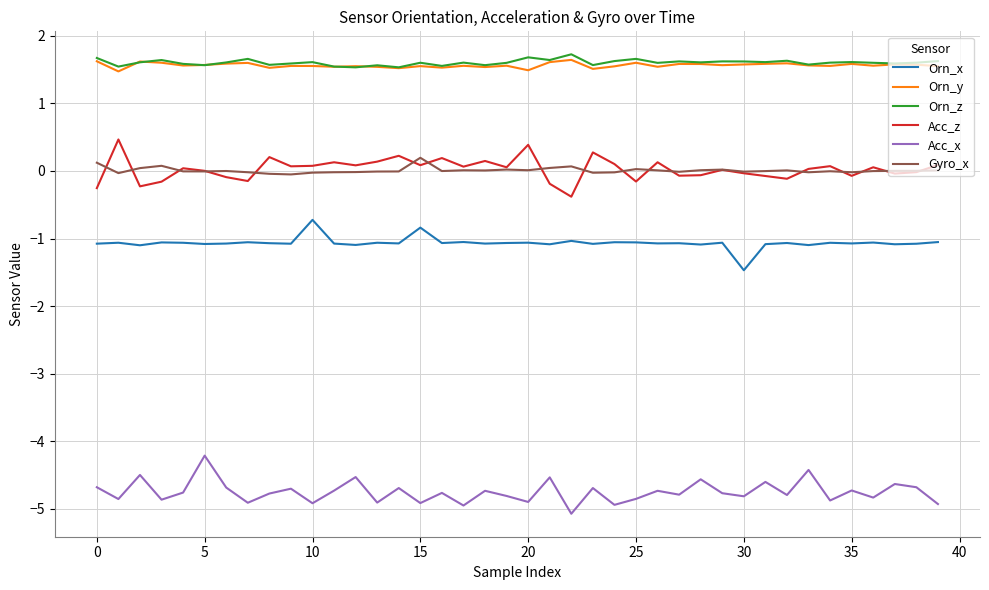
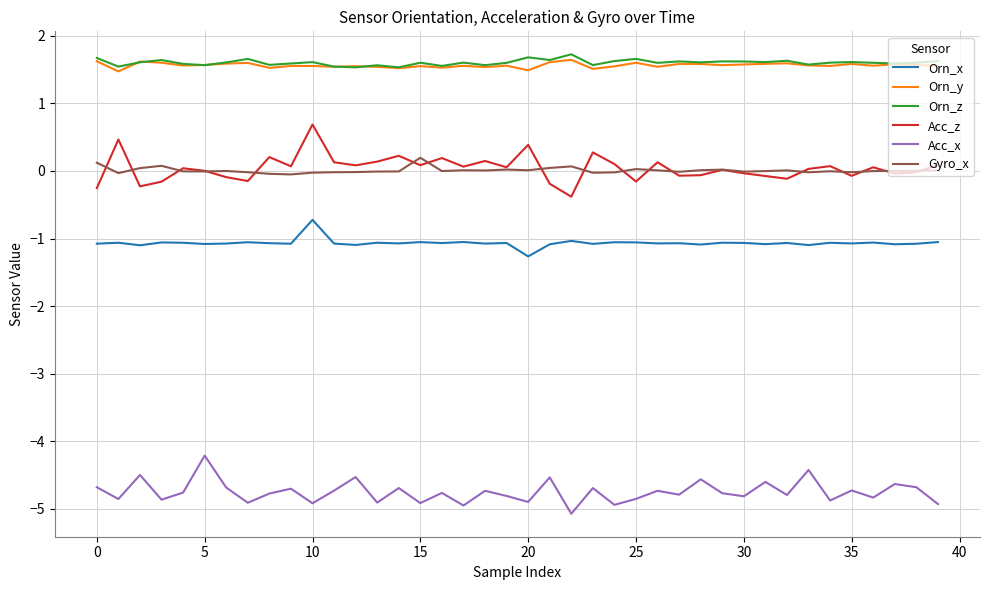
Acc_z, 10: 0.1 -> 0.7
Orn_x, 15: -0.8 -> -1.1
Orn_x, 20: -1.1 -> -1.3
Orn_x, 30: -1.5 -> -1.1
